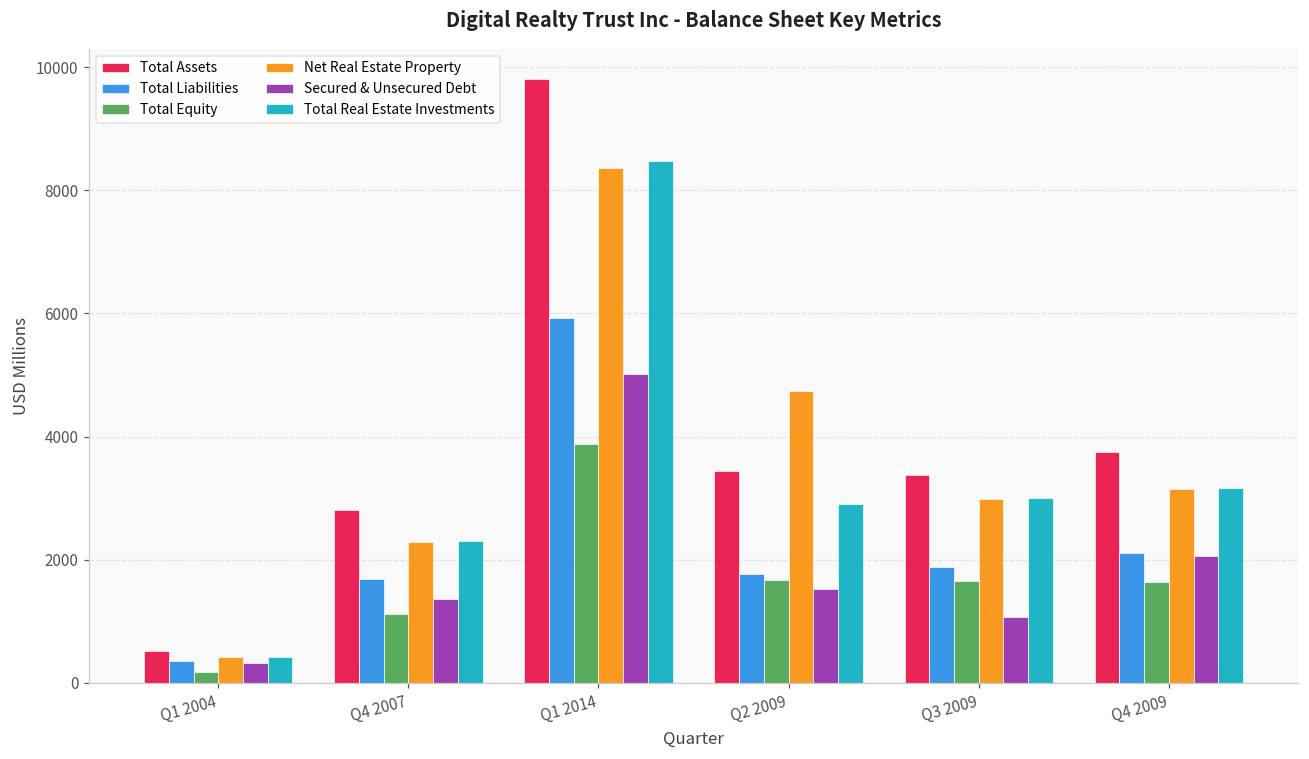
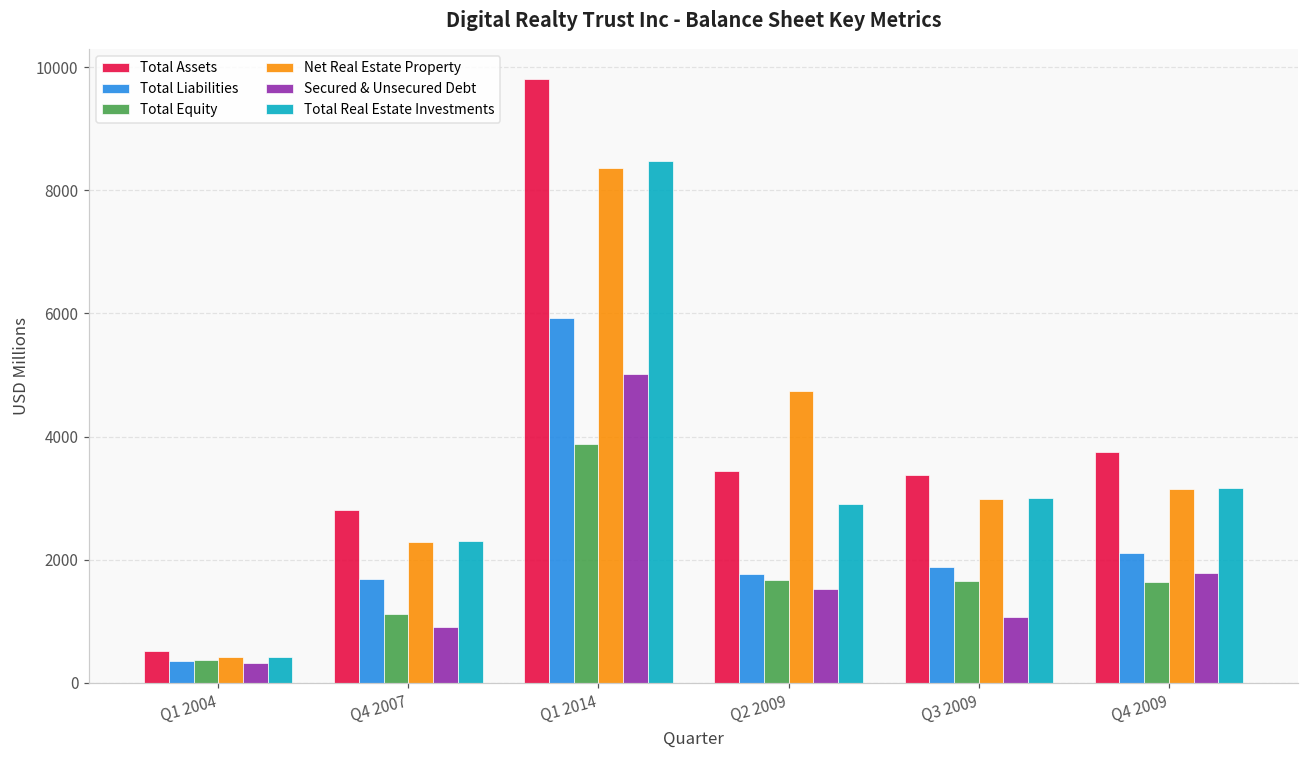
Total Equity, Q1 2004: 200 -> 400
Secured & Unsecured Debt, Q4 2007: 1400 -> 900
Secured & Unsecured Debt, Q4 2009: 2100 -> 1800
